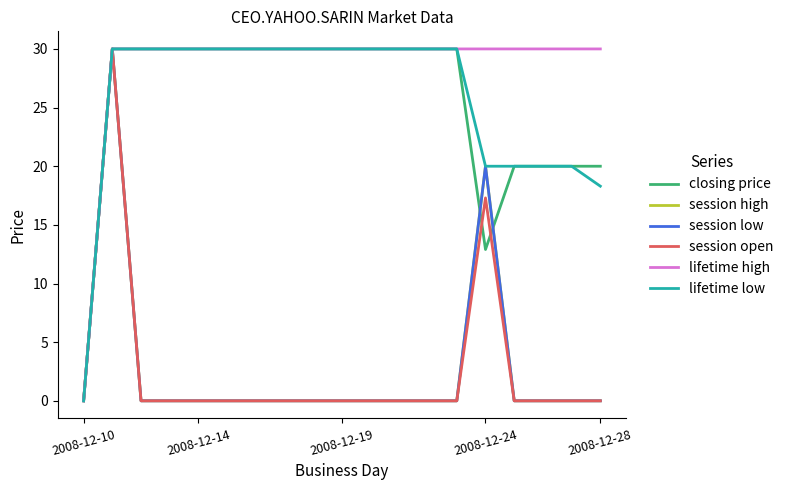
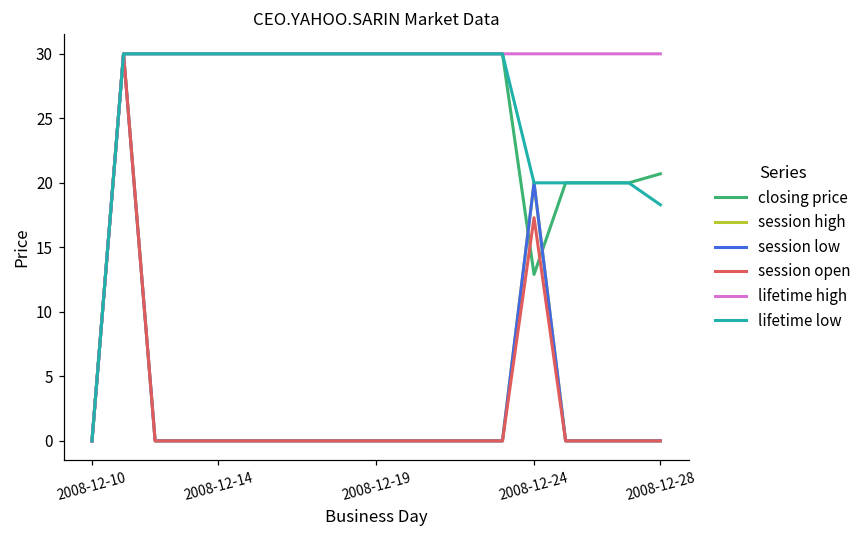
closing price, 2008-12-28: 20.0 -> 20.7
